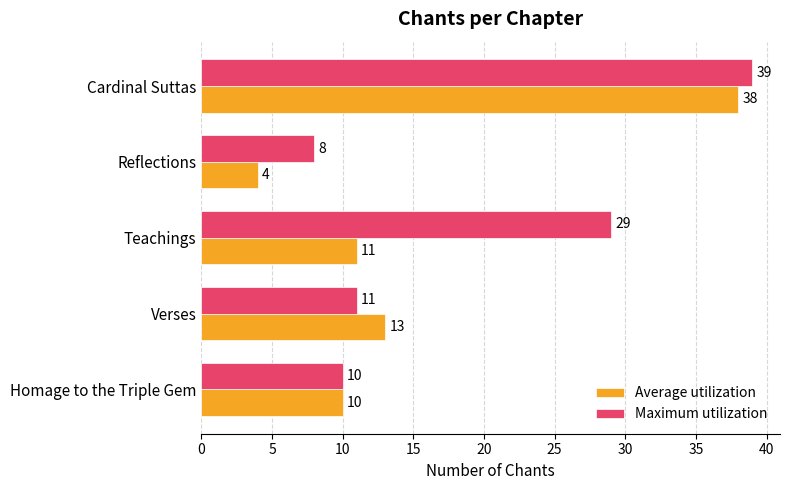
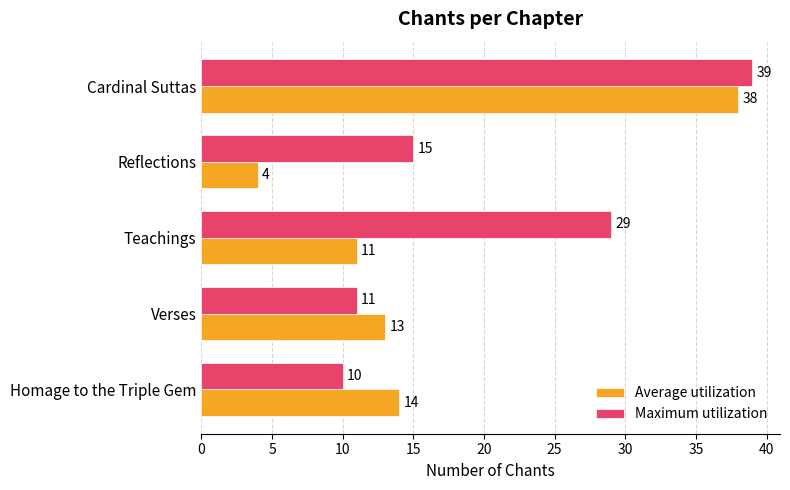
Maximum utilization, Reflections: 8 -> 15
Average utilization, Homage to the Triple Gem: 10 -> 14
